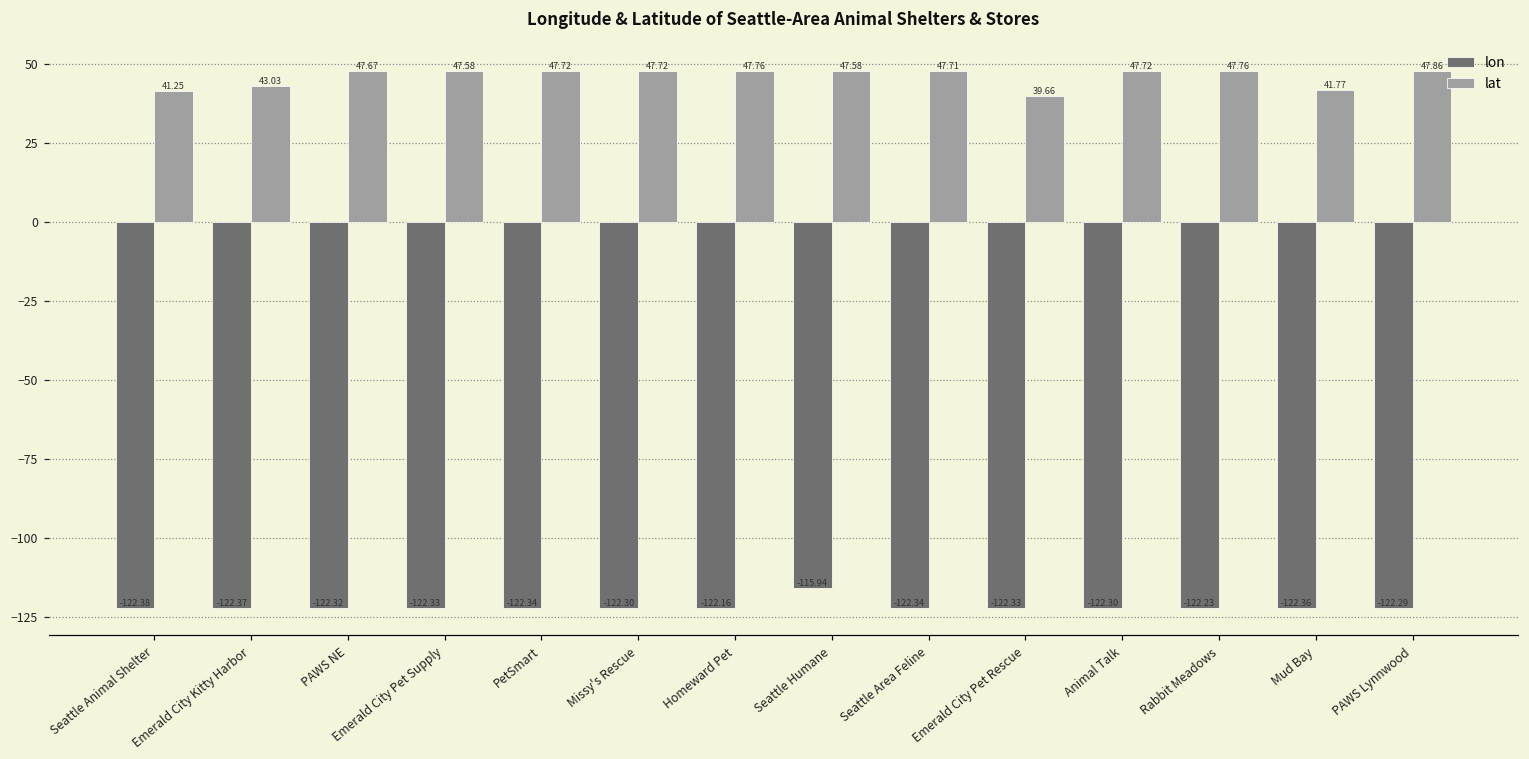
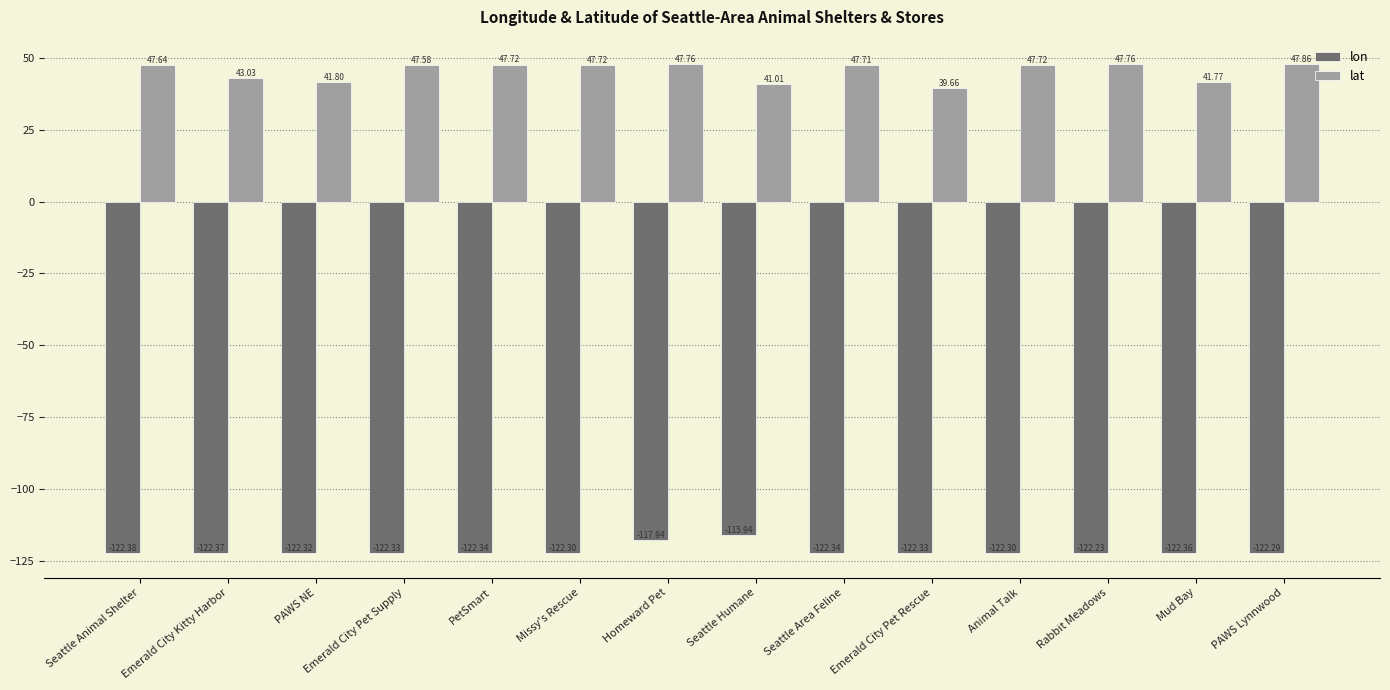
lat, Seattle Animal Shelter: 41.25 -> 47.64
lat, PAWS NE: 47.67 -> 41.80
lon, Homeward Pet: -122.16 -> -117.94
lat, Seattle Humane: 47.58 -> 41.01
